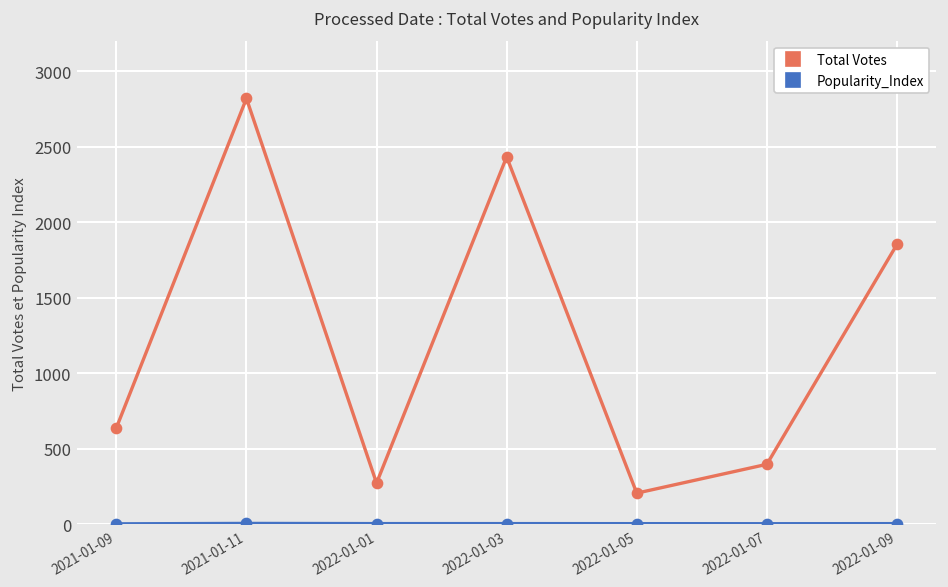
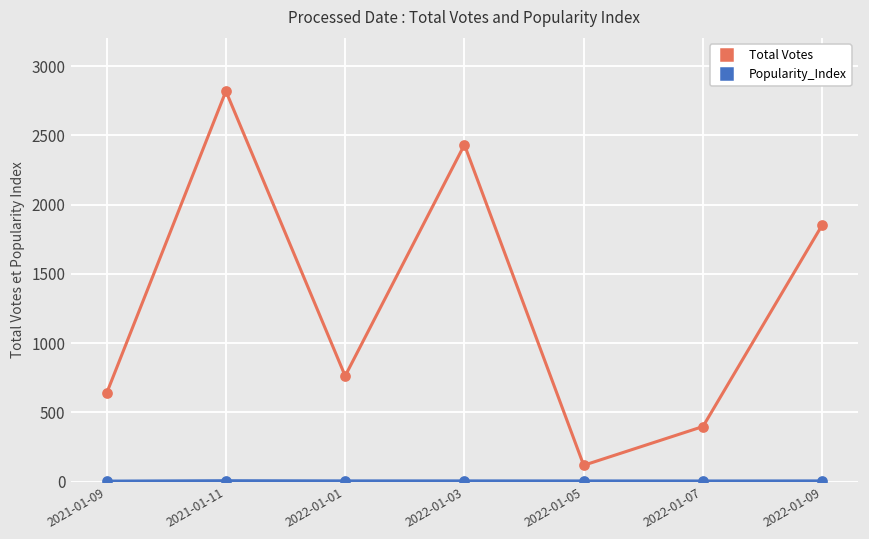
Total Votes, 2022-01-01: 270 -> 760
Total Votes, 2022-01-05: 210 -> 120
